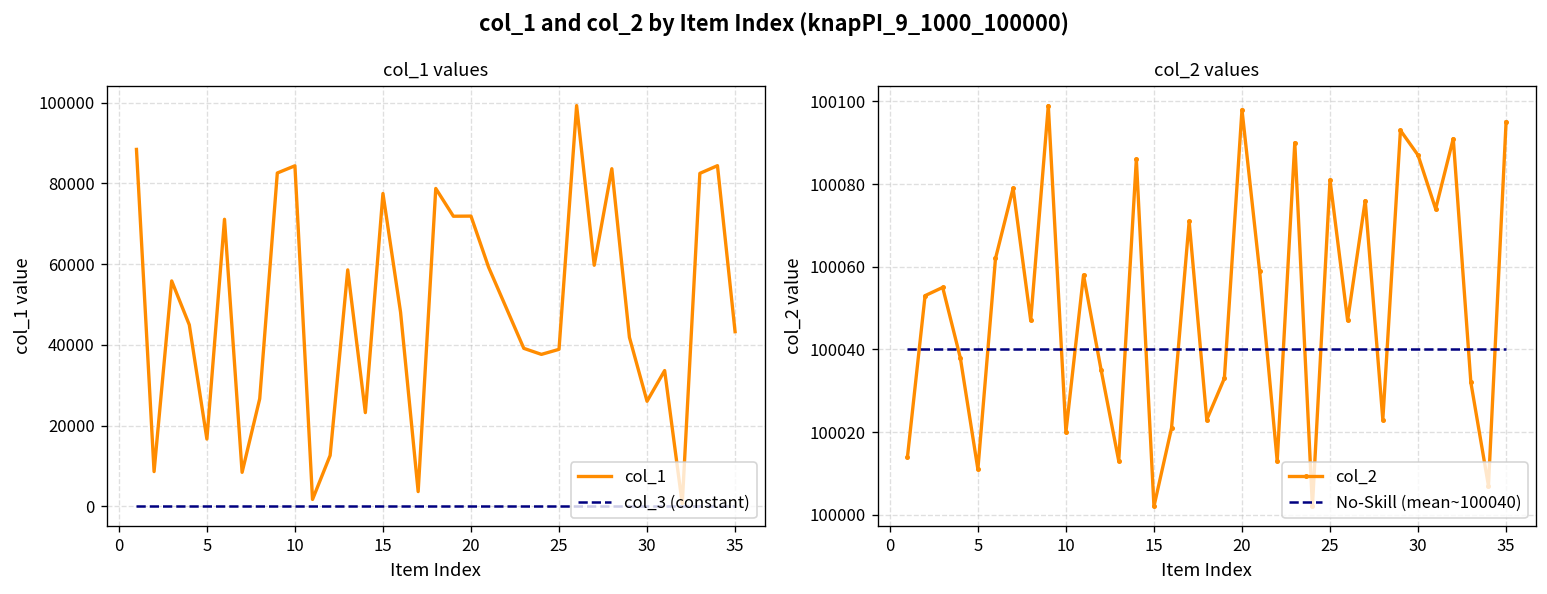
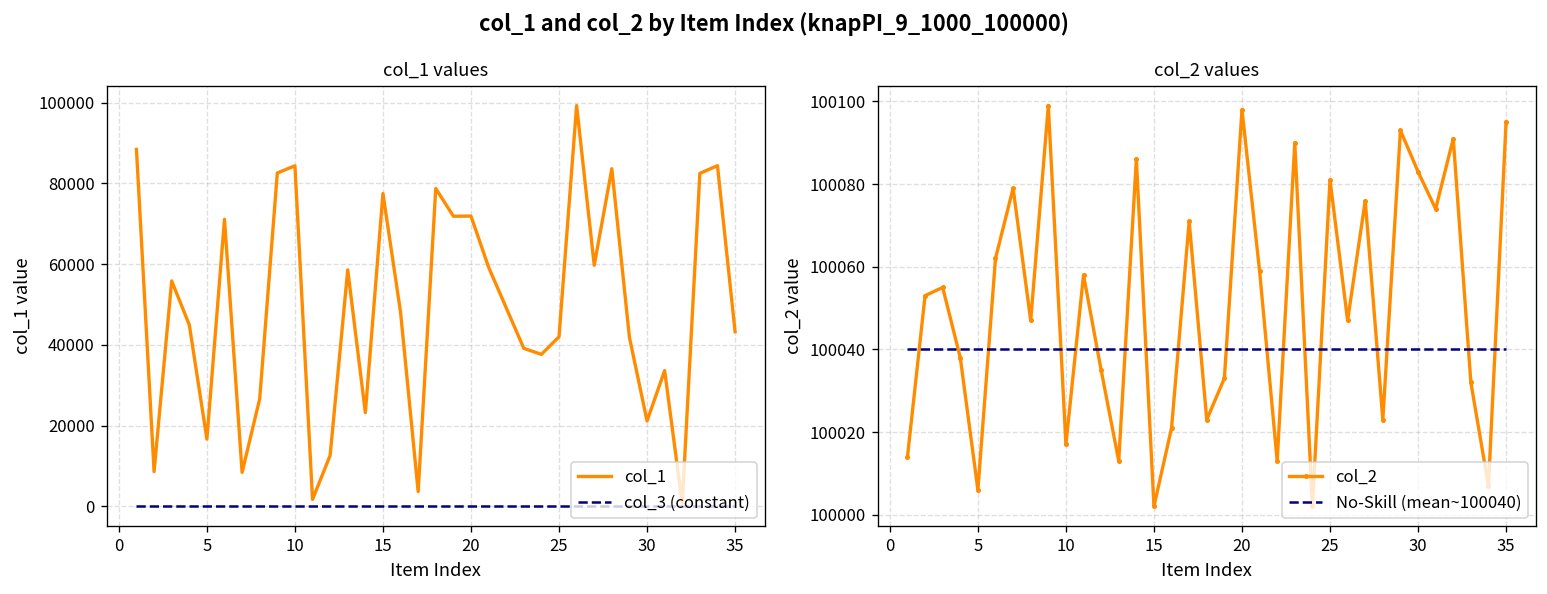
col_1 values, col_1, 25: 39000 -> 42000
col_1 values, col_1, 30: 26000 -> 21000
col_2 values, col_2, 5: 100011 -> 100006
col_2 values, col_2, 10: 100020 -> 100017
col_2 values, col_2, 30: 100087 -> 100083
